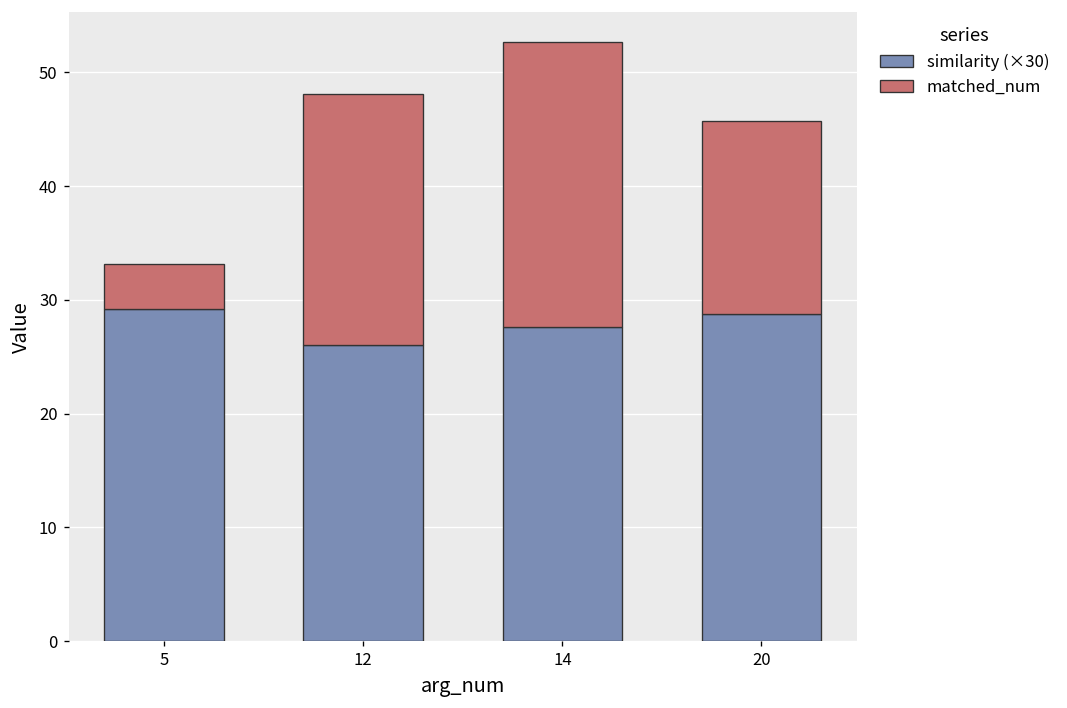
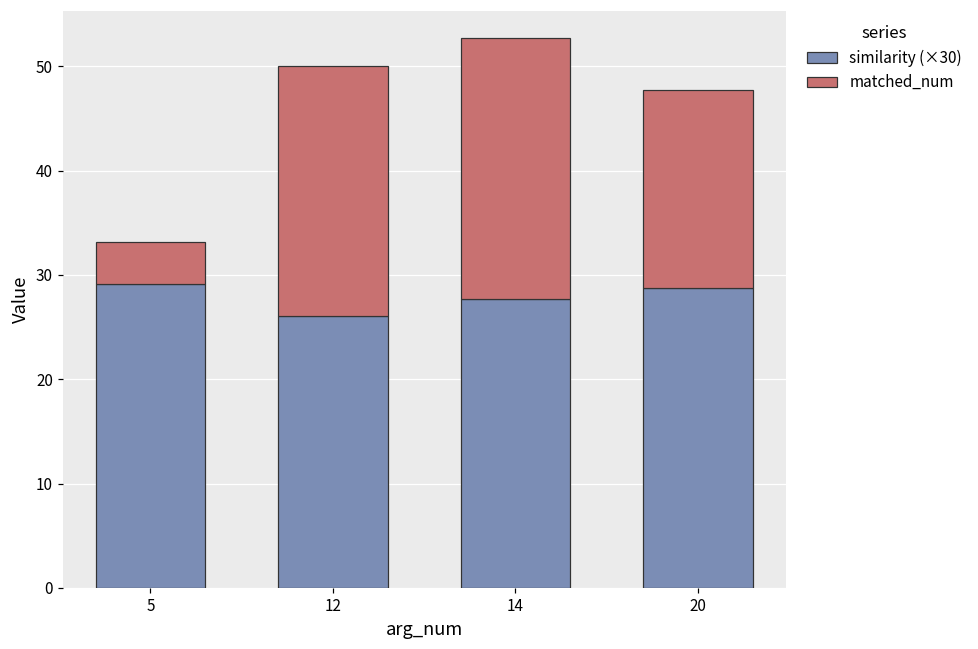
matched_num, 12: 22 -> 24
matched_num, 20: 17 -> 19
